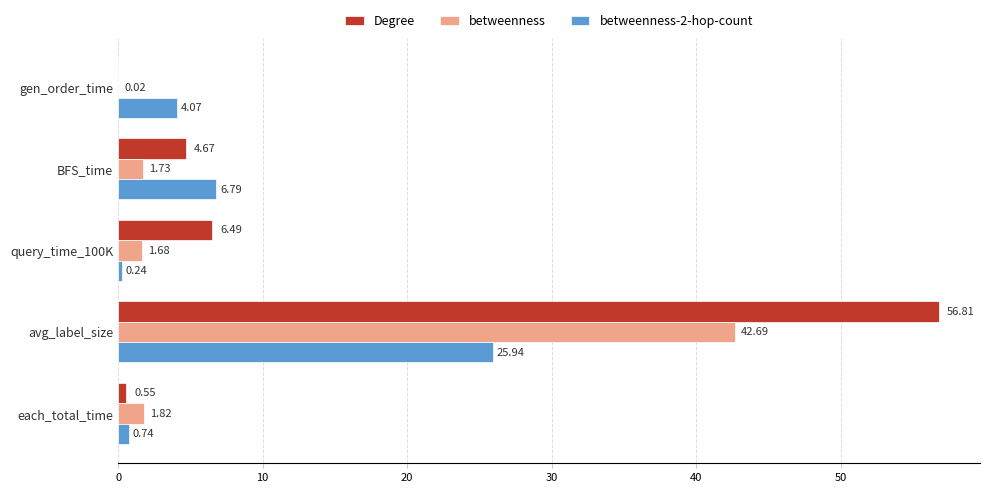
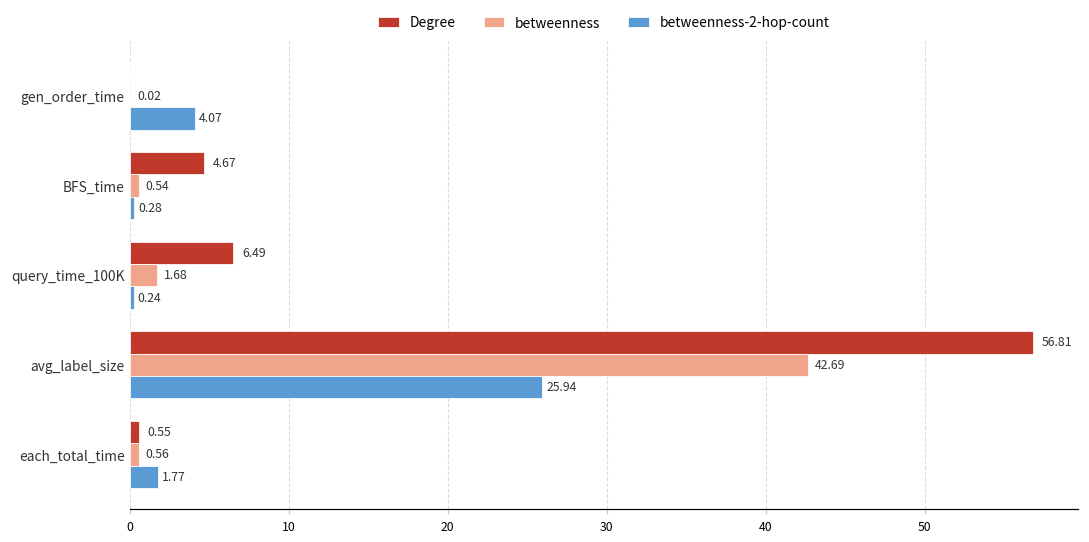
betweenness, BFS_time: 1.73 -> 0.54
betweenness-2-hop-count, BFS_time: 6.79 -> 0.28
betweenness, each_total_time: 1.82 -> 0.56
betweenness-2-hop-count, each_total_time: 0.74 -> 1.77
